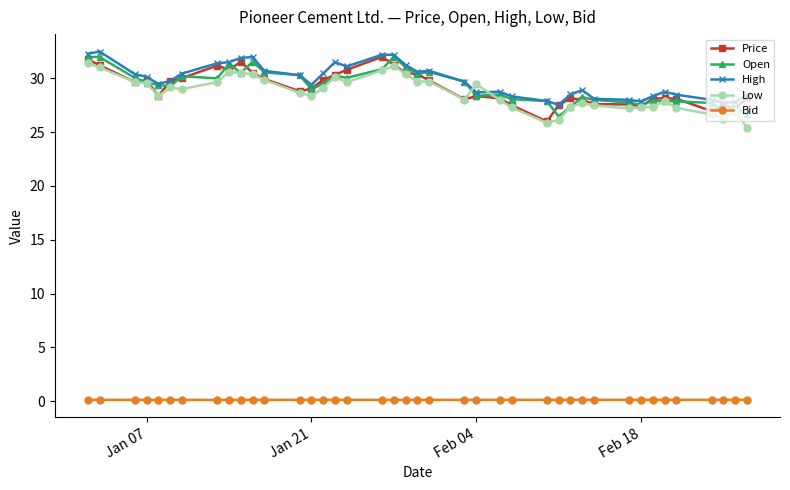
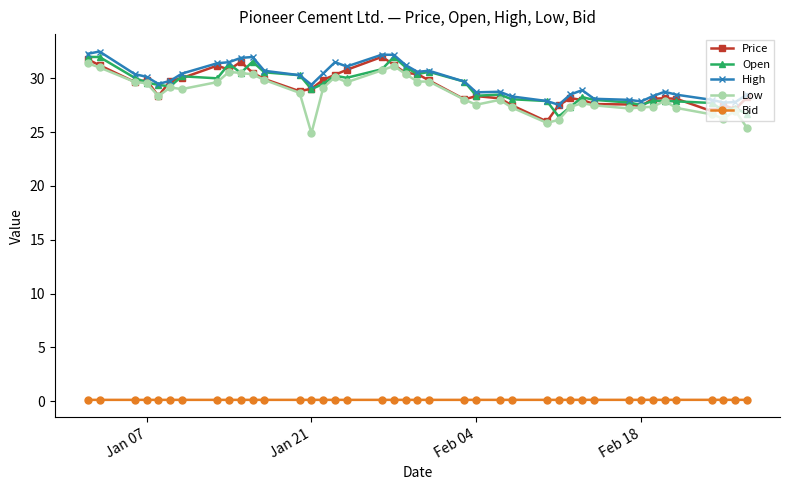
Low, Jan 21: 28.4 -> 24.9
Low, Feb 04: 29.5 -> 27.6
